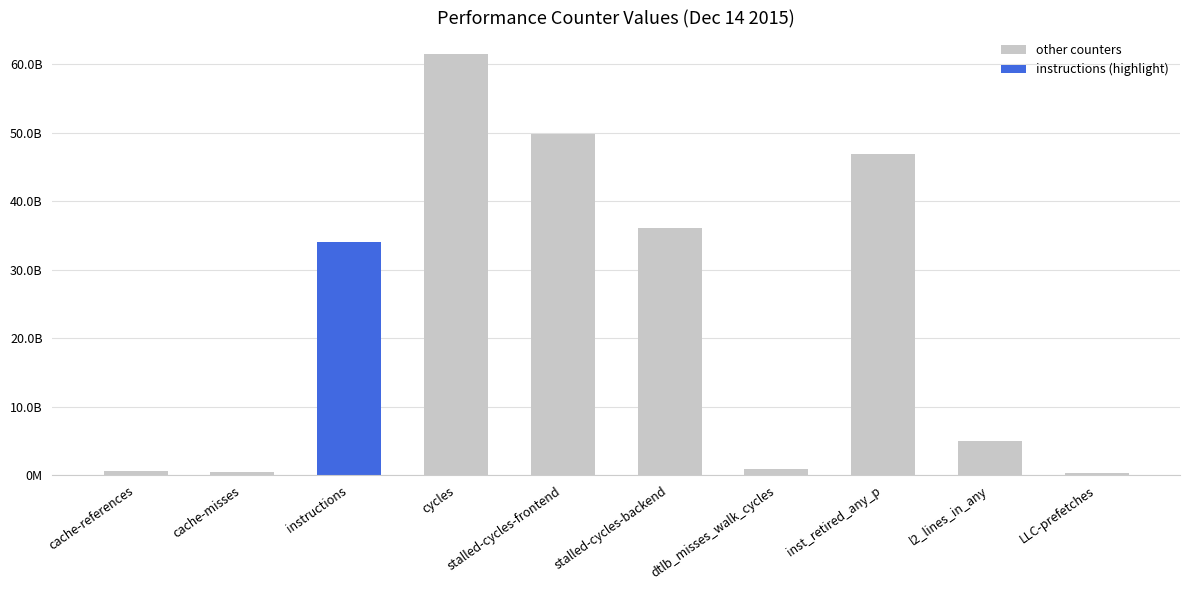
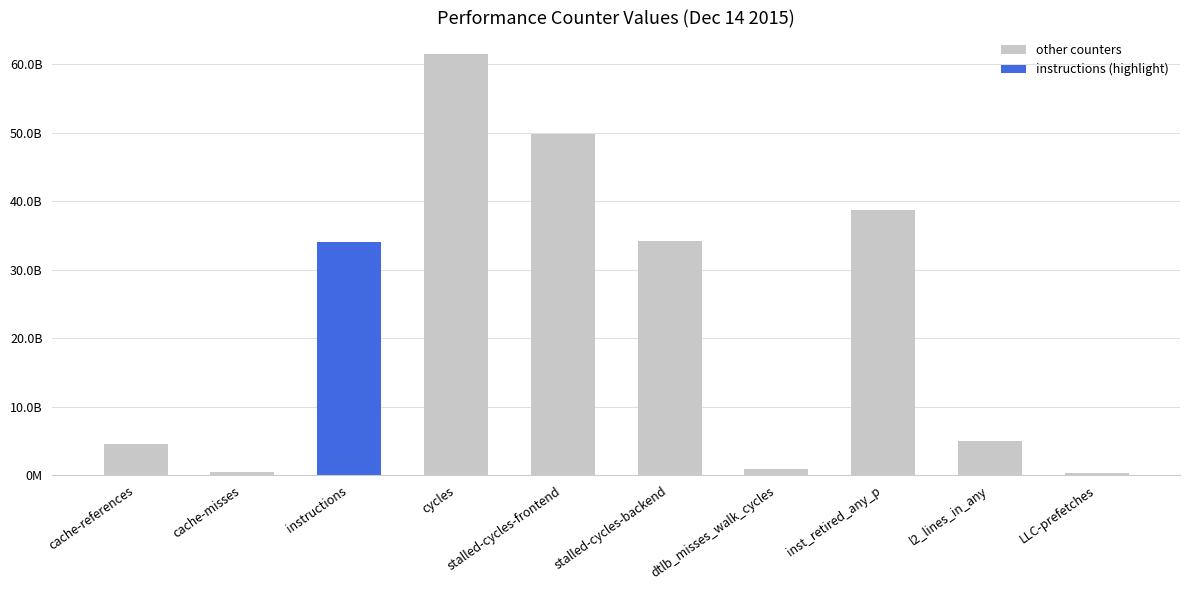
cache-references: 1000000000 -> 5000000000
stalled-cycles-backend: 36000000000 -> 34000000000
inst_retired_any_p: 47000000000 -> 39000000000
